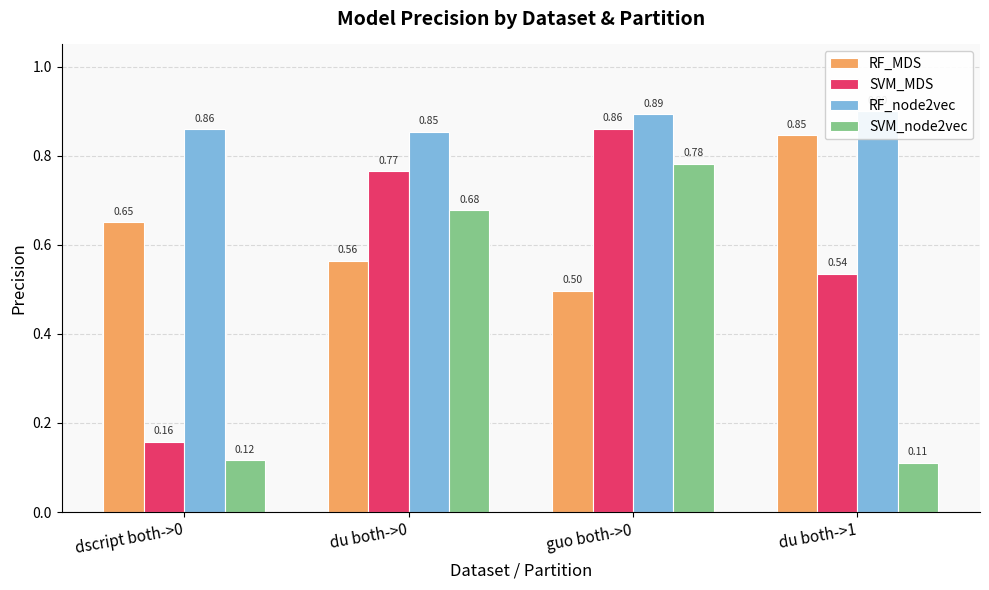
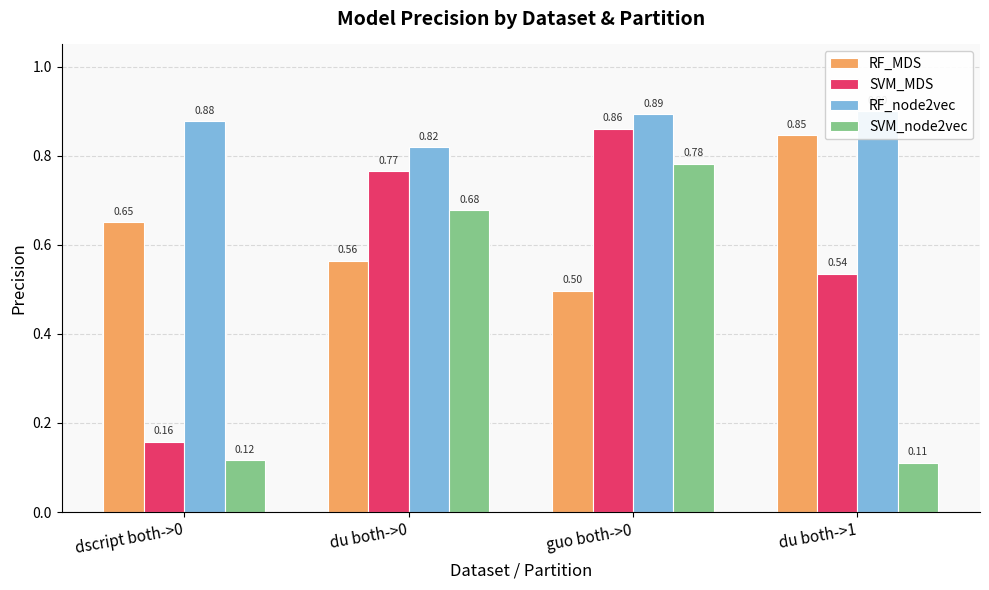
RF_node2vec, dscript both->0: 0.86 -> 0.88
RF_node2vec, du both->0: 0.85 -> 0.82
